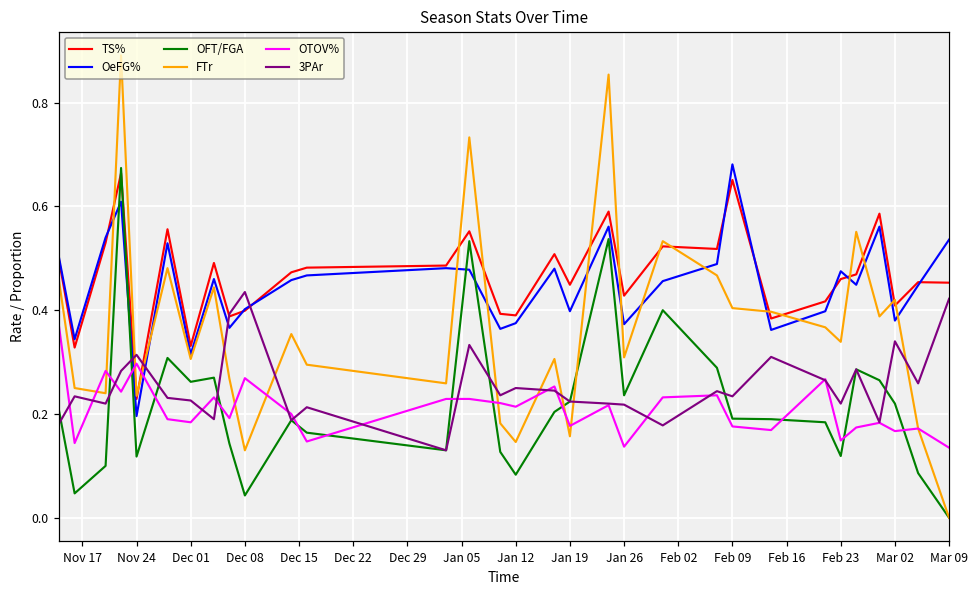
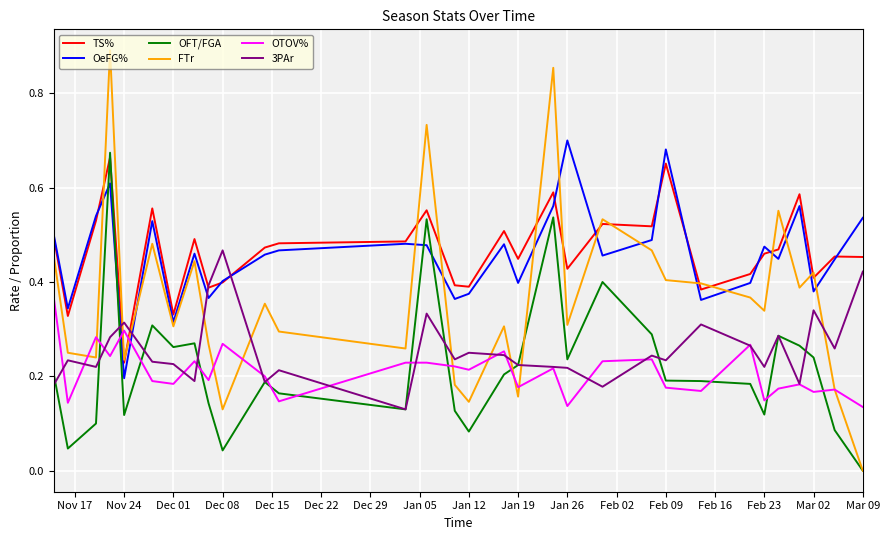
3PAr, Dec 08: 0.44 -> 0.47
OeFG%, Jan 26: 0.37 -> 0.70
OFT/FGA, Mar 02: 0.22 -> 0.24
